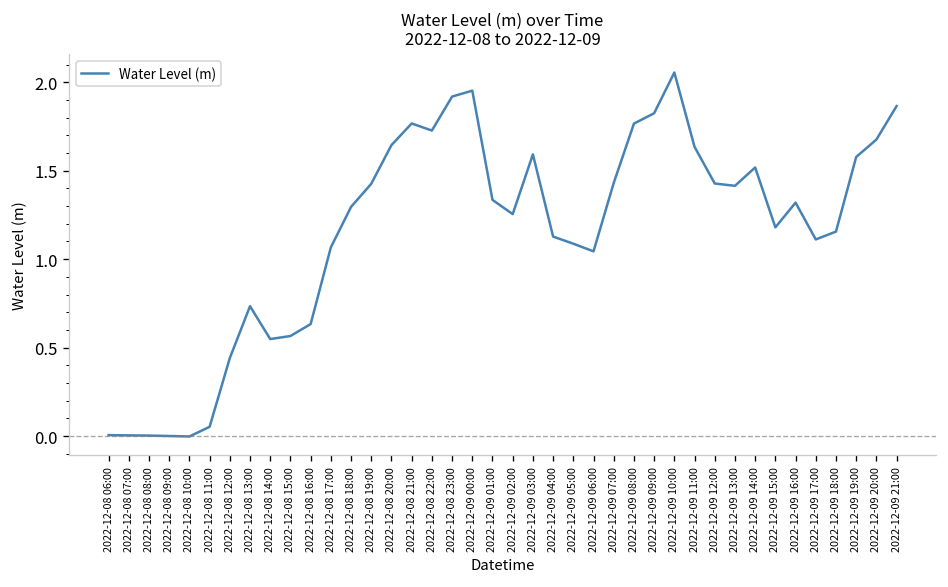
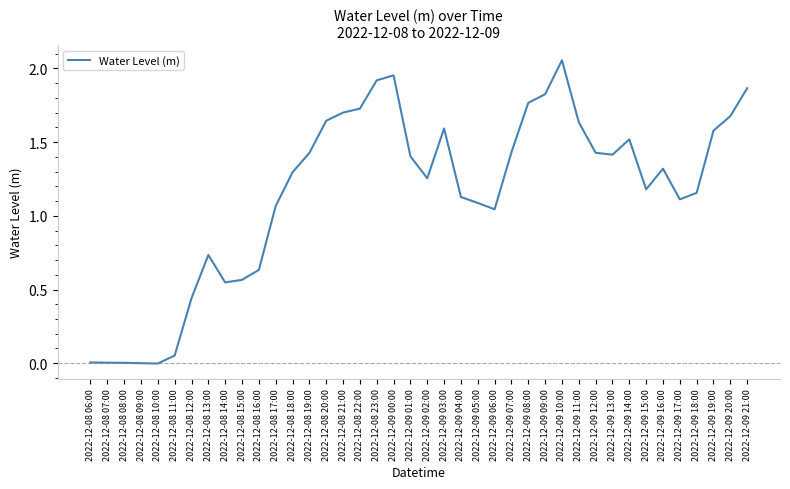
2022-12-08 21:00: 1.77 -> 1.70
2022-12-09 01:00: 1.33 -> 1.40
